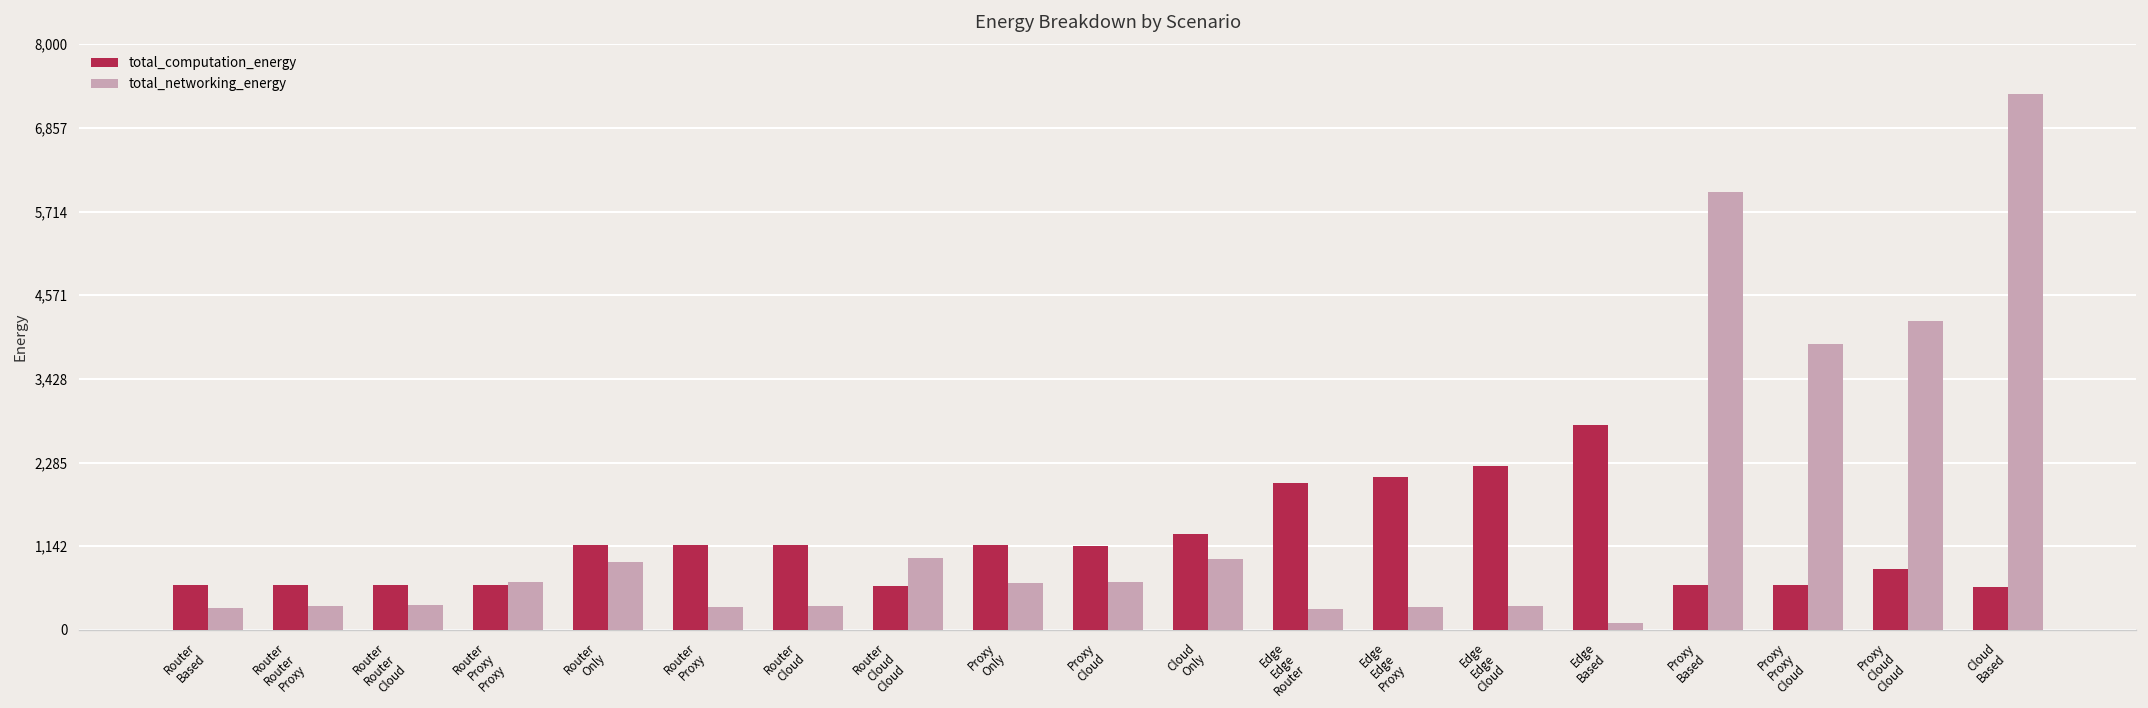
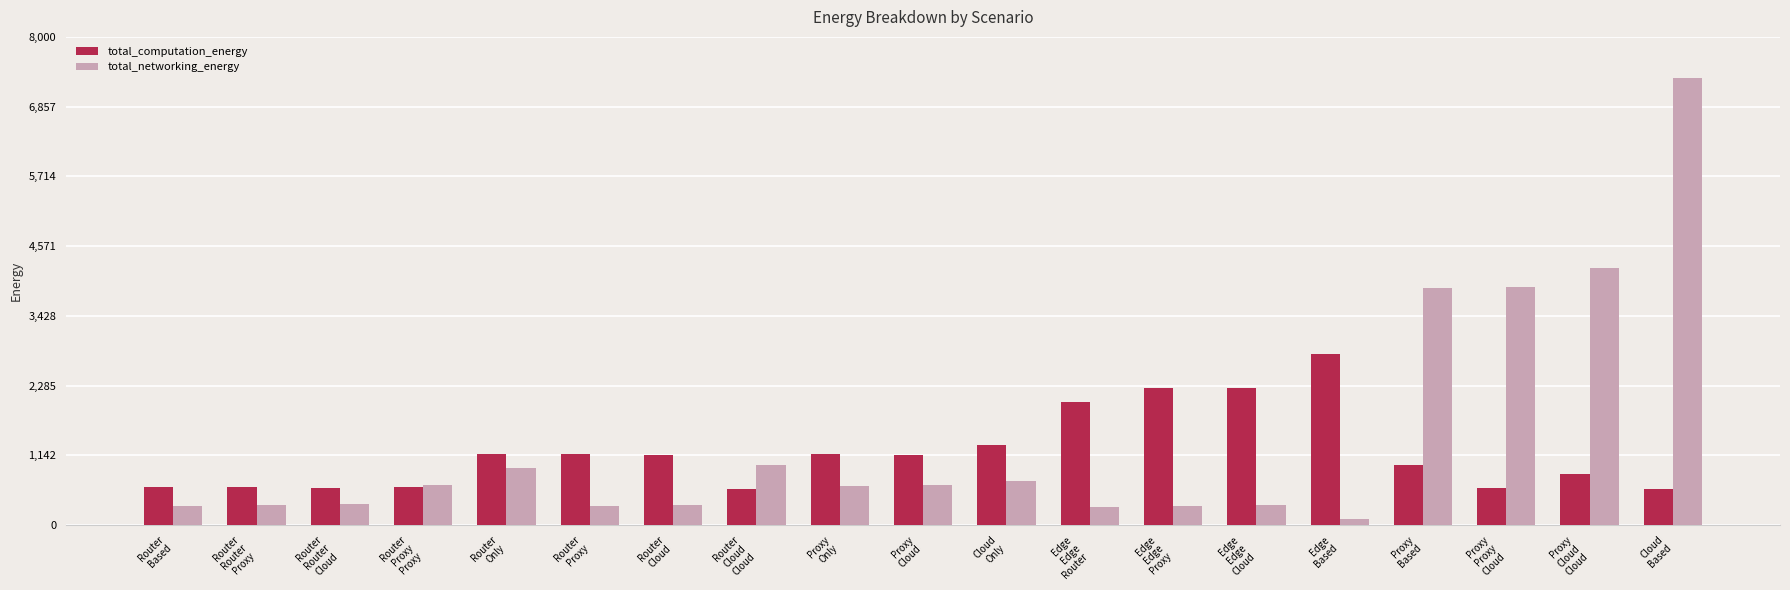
total_networking_energy, Cloud Only: 1,000 -> 700
total_computation_energy, Edge Edge Proxy: 2,100 -> 2,300
total_computation_energy, Proxy Based: 600 -> 1,000
total_networking_energy, Proxy Based: 6,000 -> 3,900
